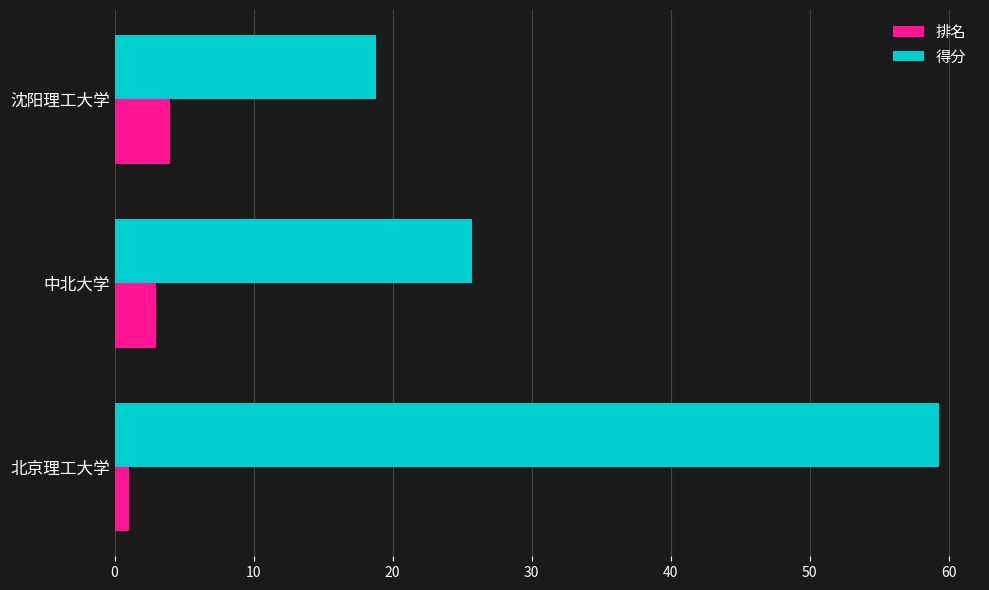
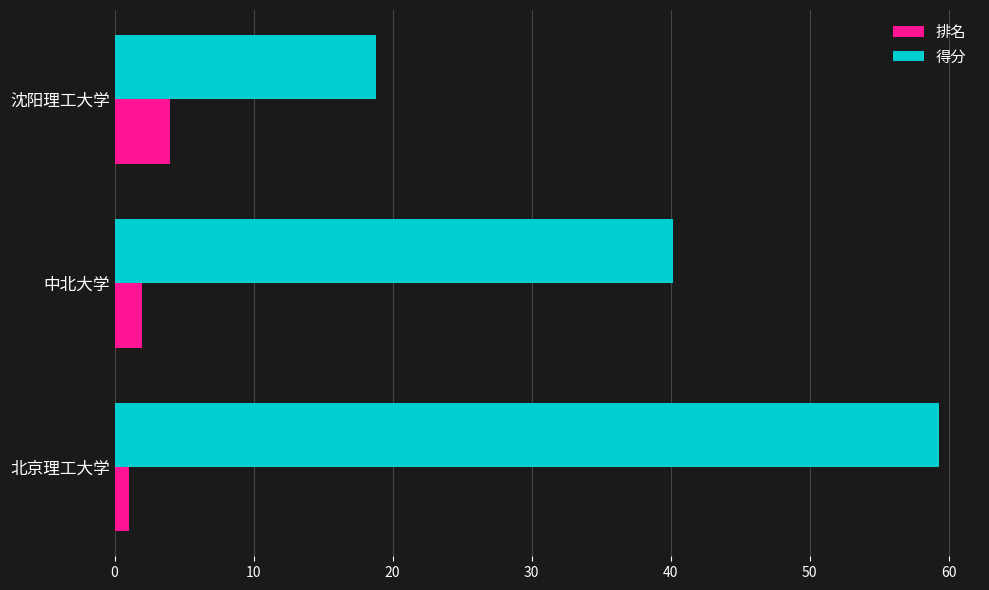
得分, 中北大学: 25.7 -> 40.2
排名, 中北大学: 3 -> 2
